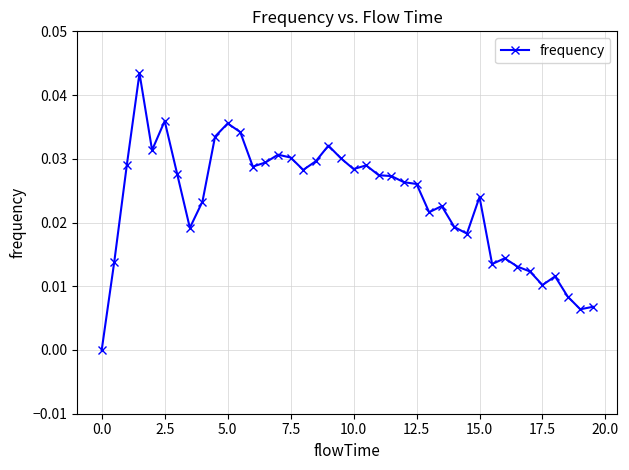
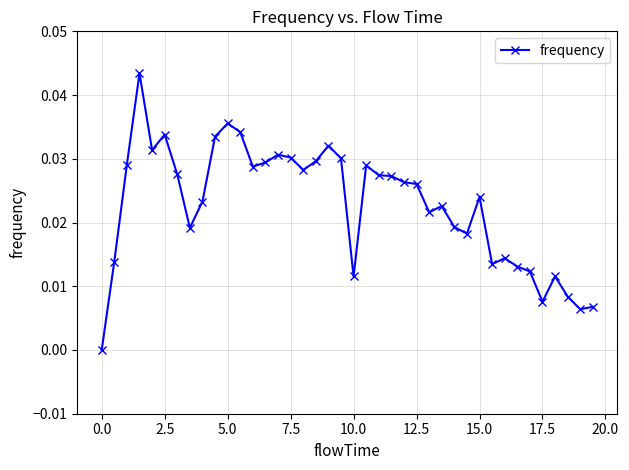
2.5: 0.036 -> 0.034
10.0: 0.028 -> 0.012
17.5: 0.010 -> 0.008
